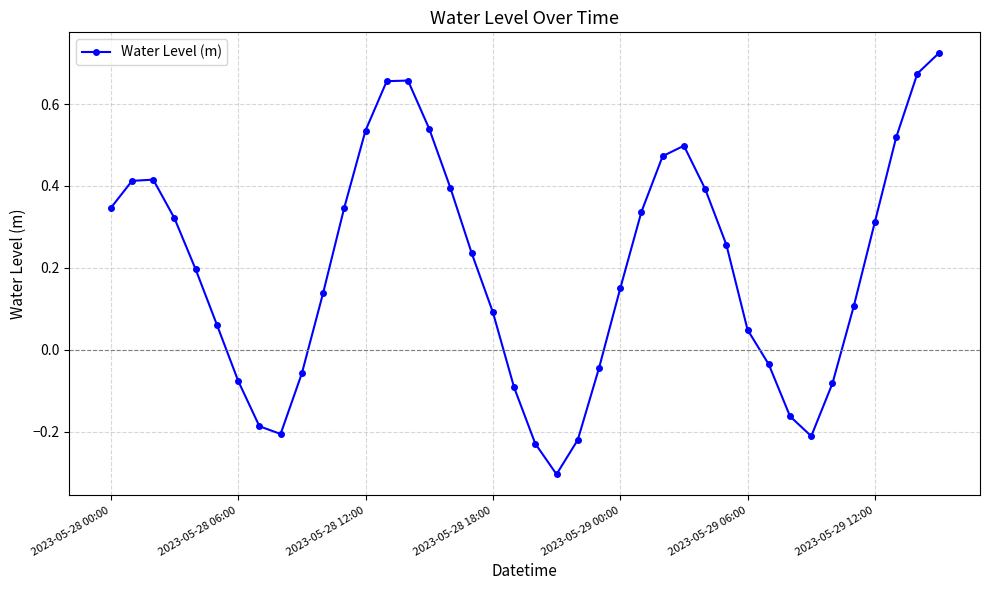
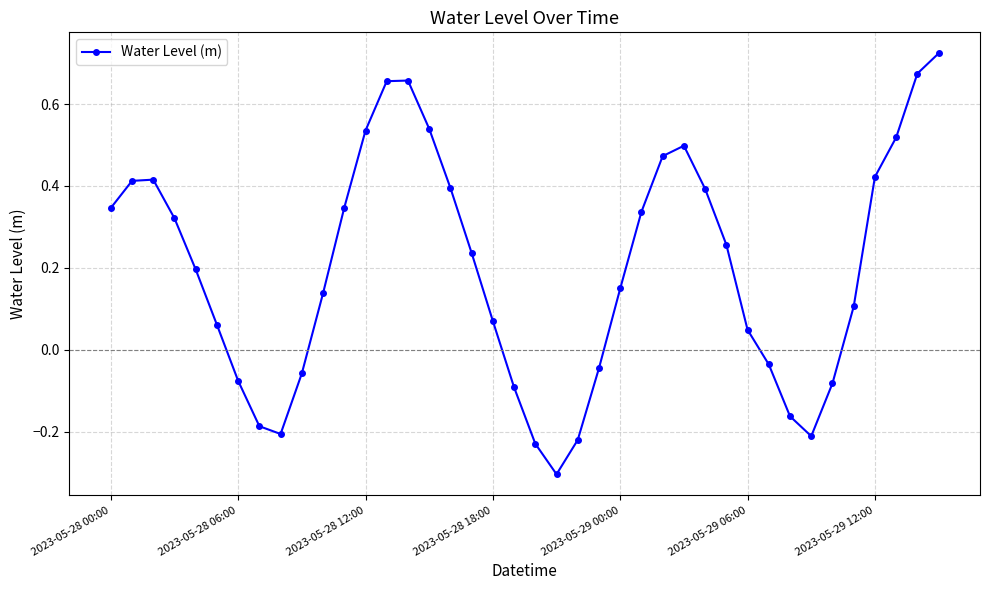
2023-05-28 18:00: 0.09 -> 0.07
2023-05-29 12:00: 0.31 -> 0.42
